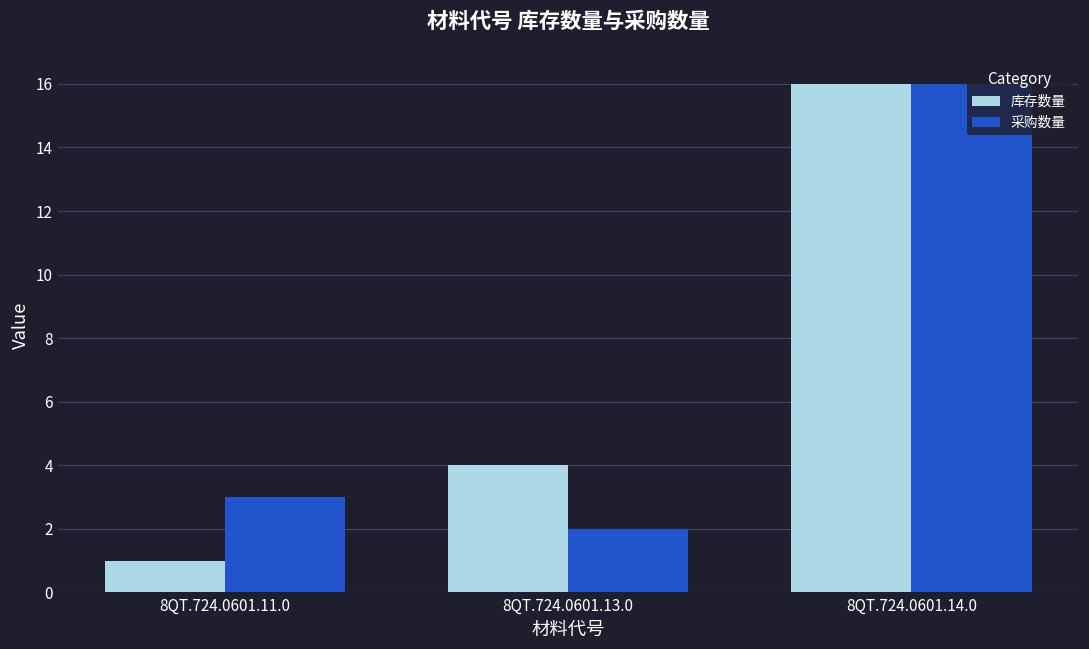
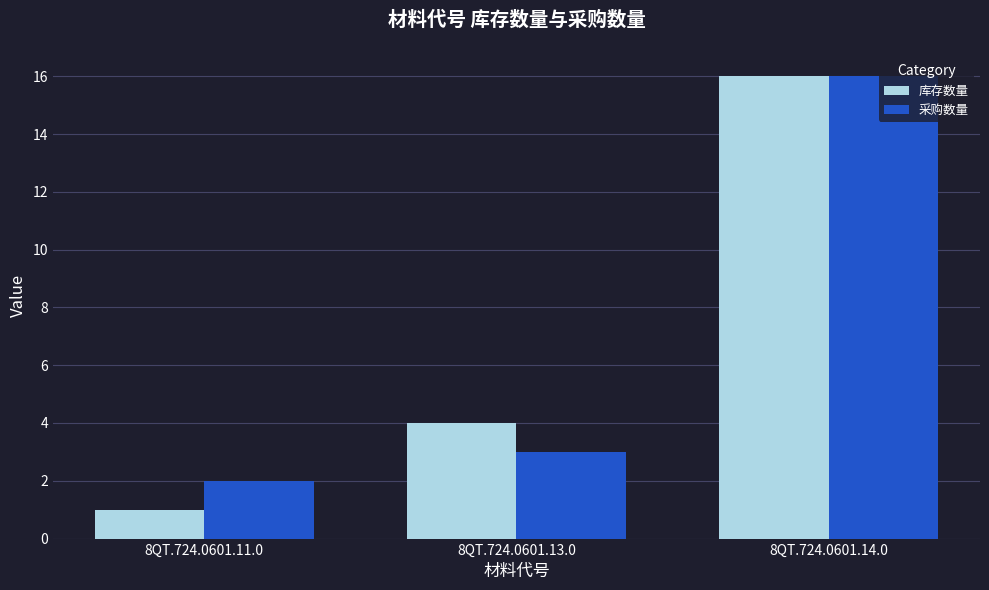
采购数量, 8QT.724.0601.11.0: 3 -> 2
采购数量, 8QT.724.0601.13.0: 2 -> 3
